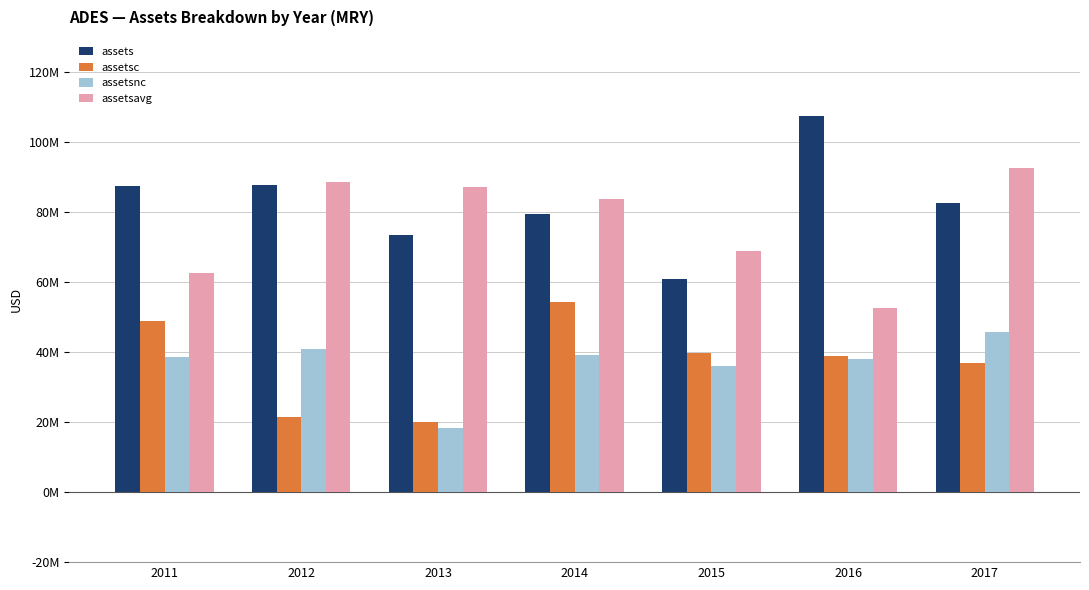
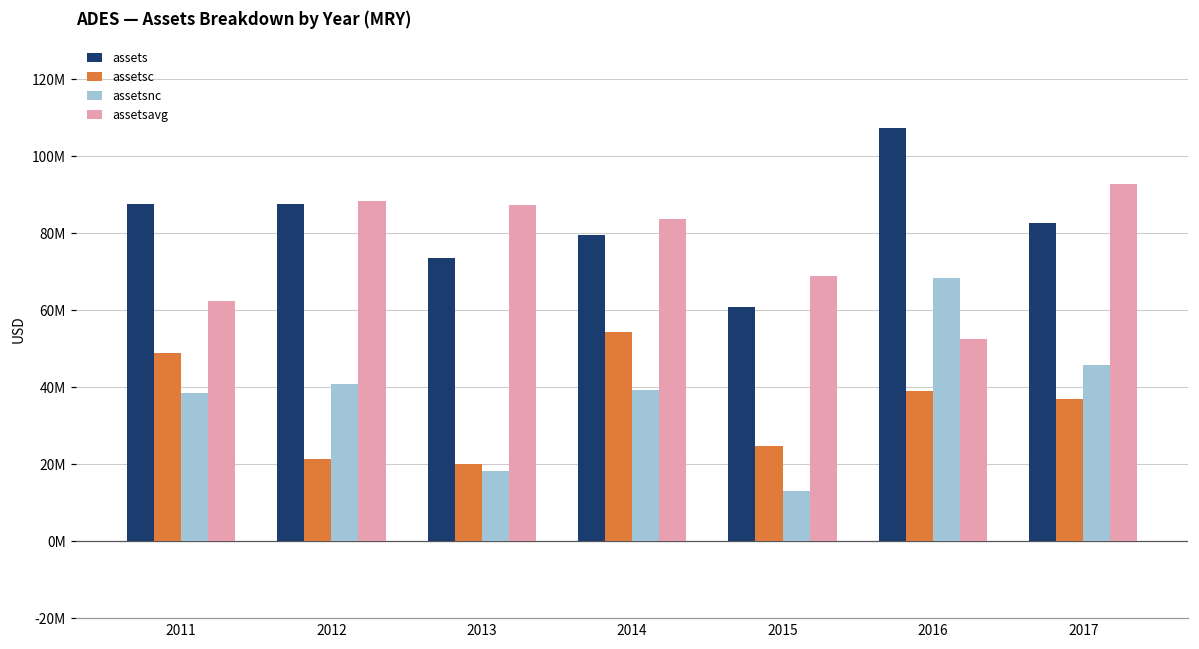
assetsc, 2015: 40000000 -> 25000000
assetsnc, 2015: 36000000 -> 13000000
assetsnc, 2016: 38000000 -> 68000000
